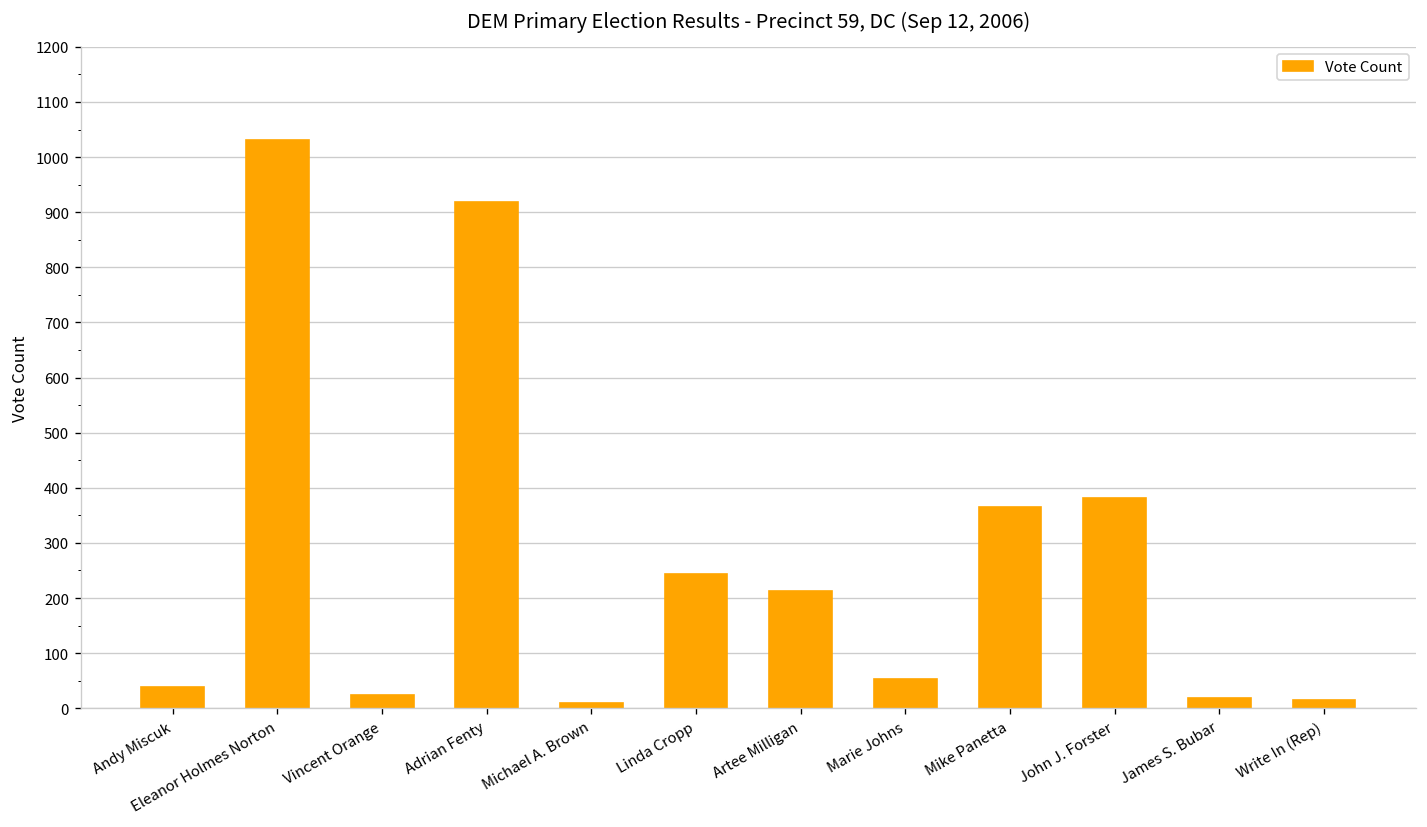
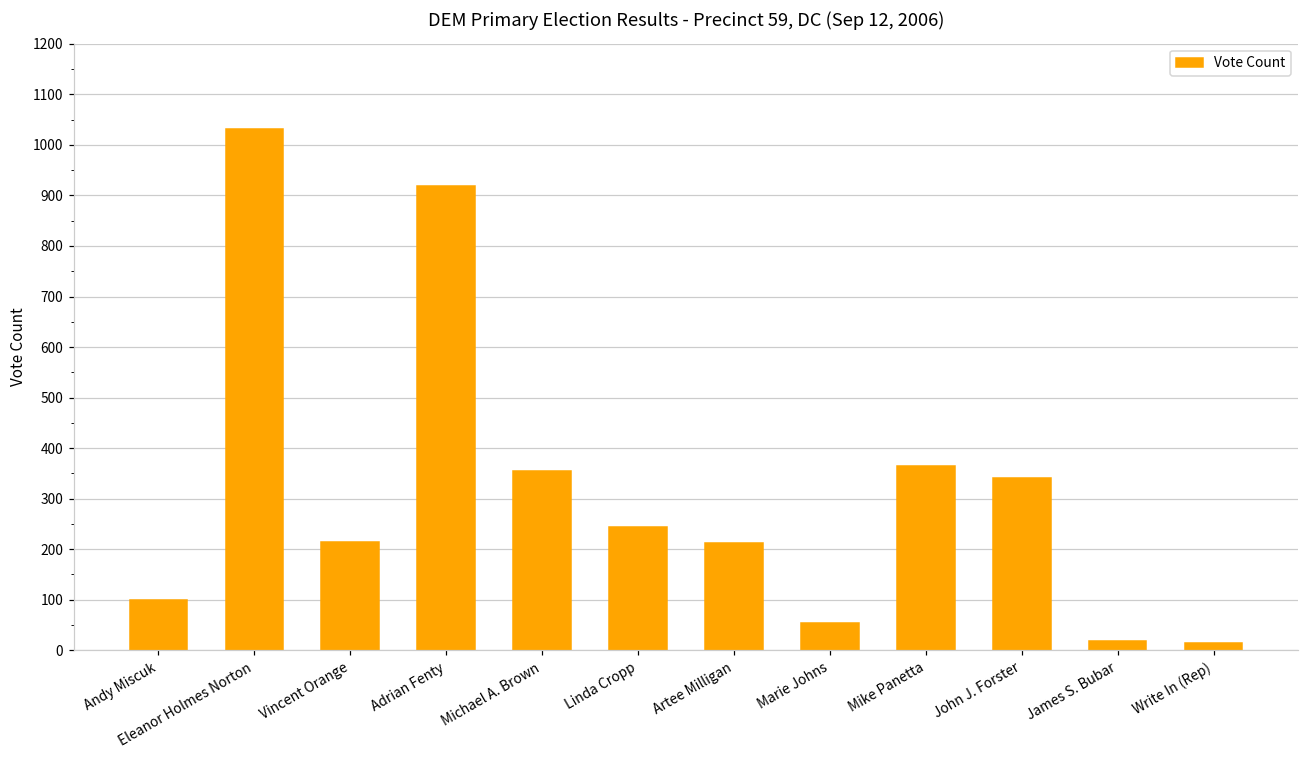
Andy Miscuk: 40 -> 100
Vincent Orange: 30 -> 210
Michael A. Brown: 10 -> 350
John J. Forster: 380 -> 340
